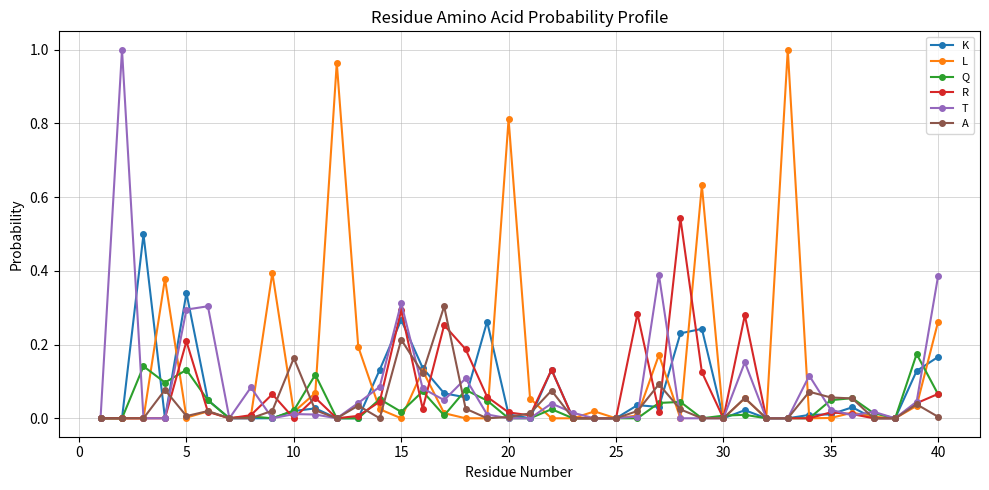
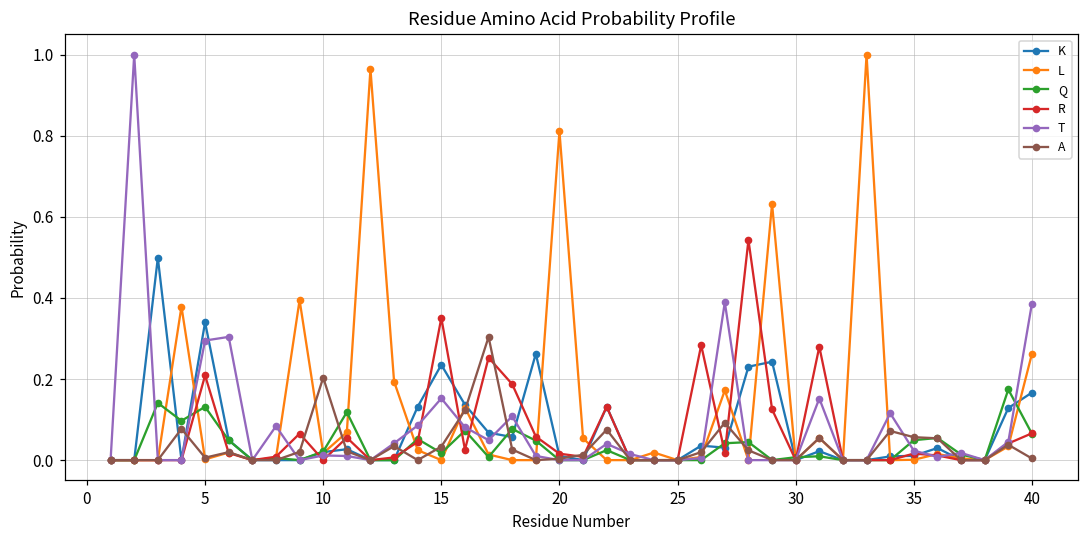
A, 10: 0.16 -> 0.20
K, 15: 0.27 -> 0.24
R, 15: 0.29 -> 0.35
T, 15: 0.31 -> 0.15
A, 15: 0.21 -> 0.03
